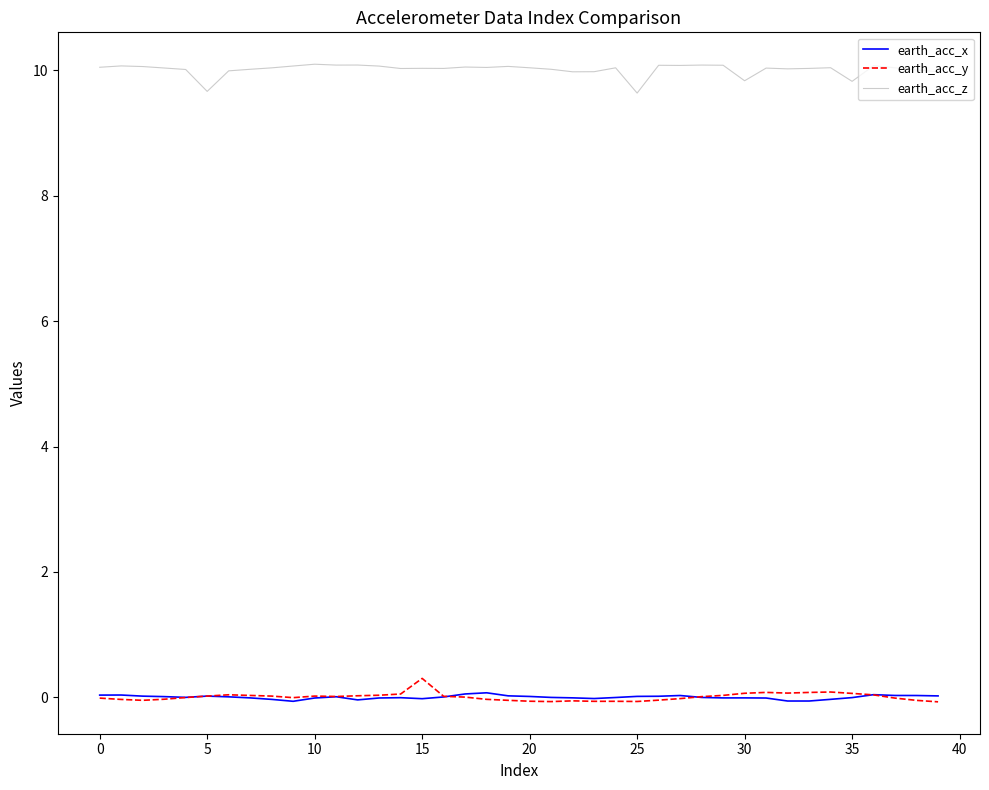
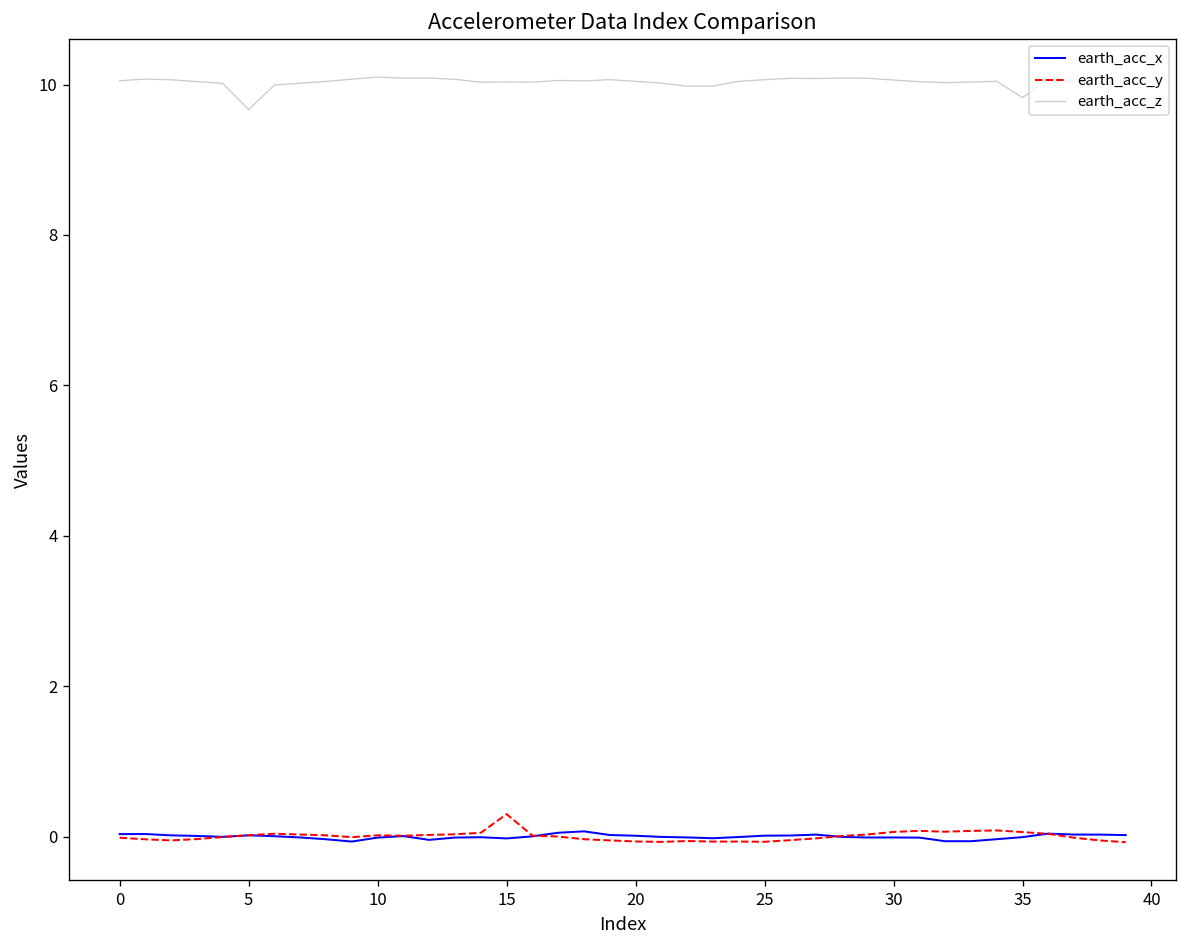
earth_acc_z, 25: 9.6 -> 10.1
earth_acc_z, 30: 9.8 -> 10.1
